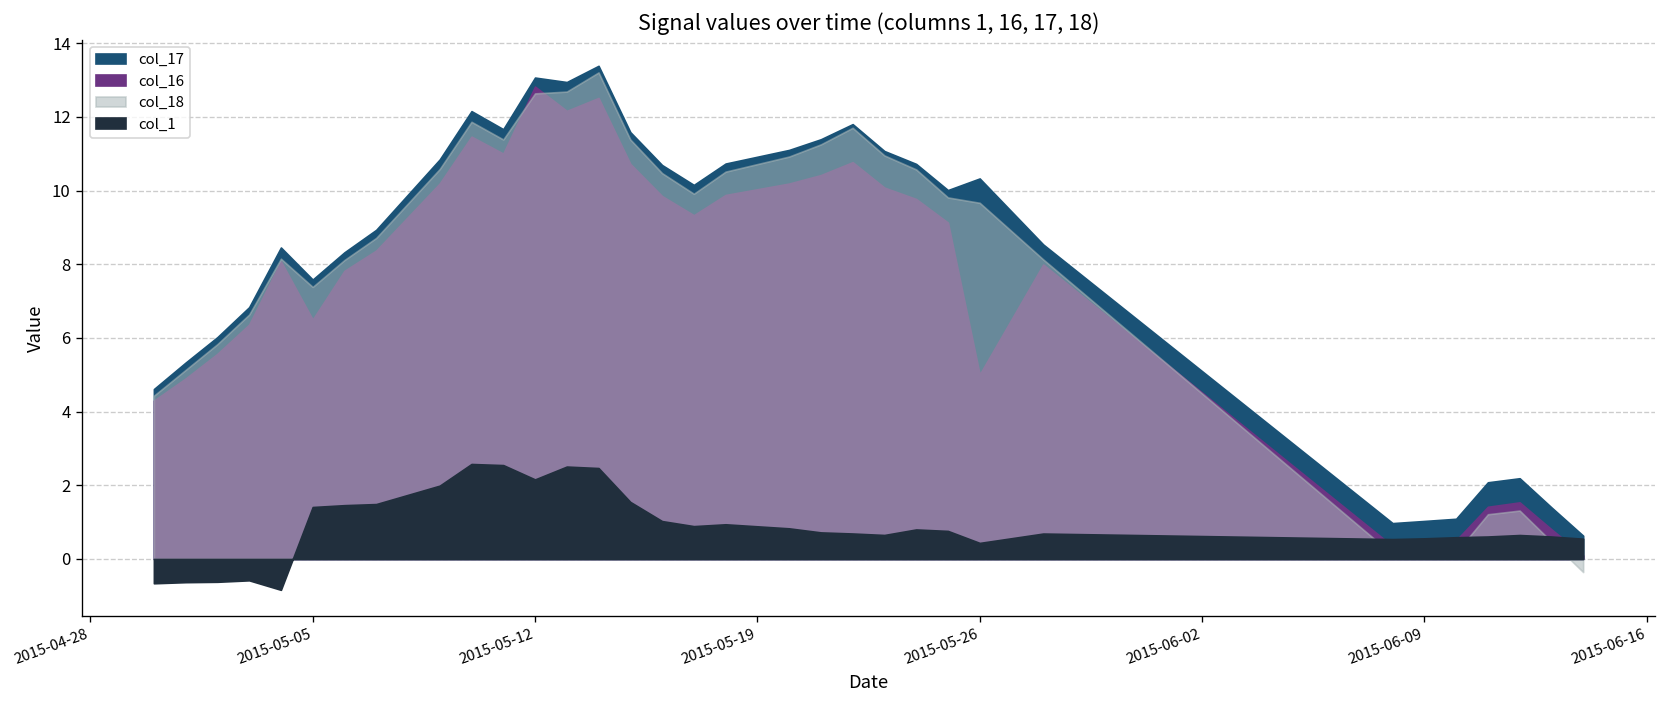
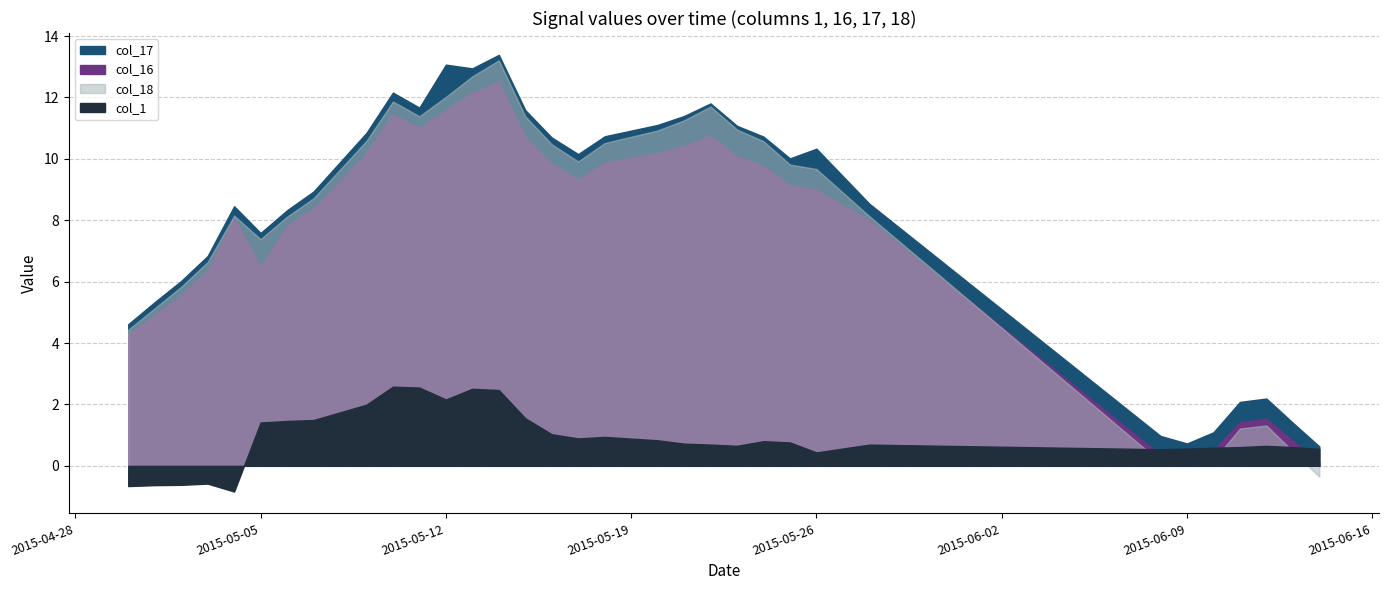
col_16, 2015-05-12: 12.8 -> 11.6
col_18, 2015-05-12: 12.6 -> 12.0
col_16, 2015-05-26: 5.0 -> 9.0
col_17, 2015-06-09: 1.0 -> 0.7
